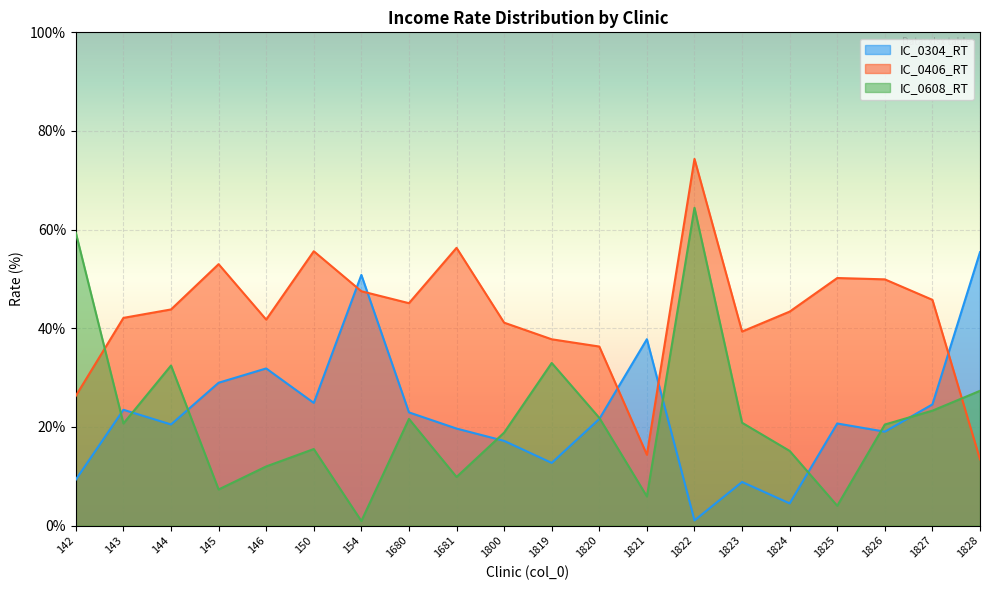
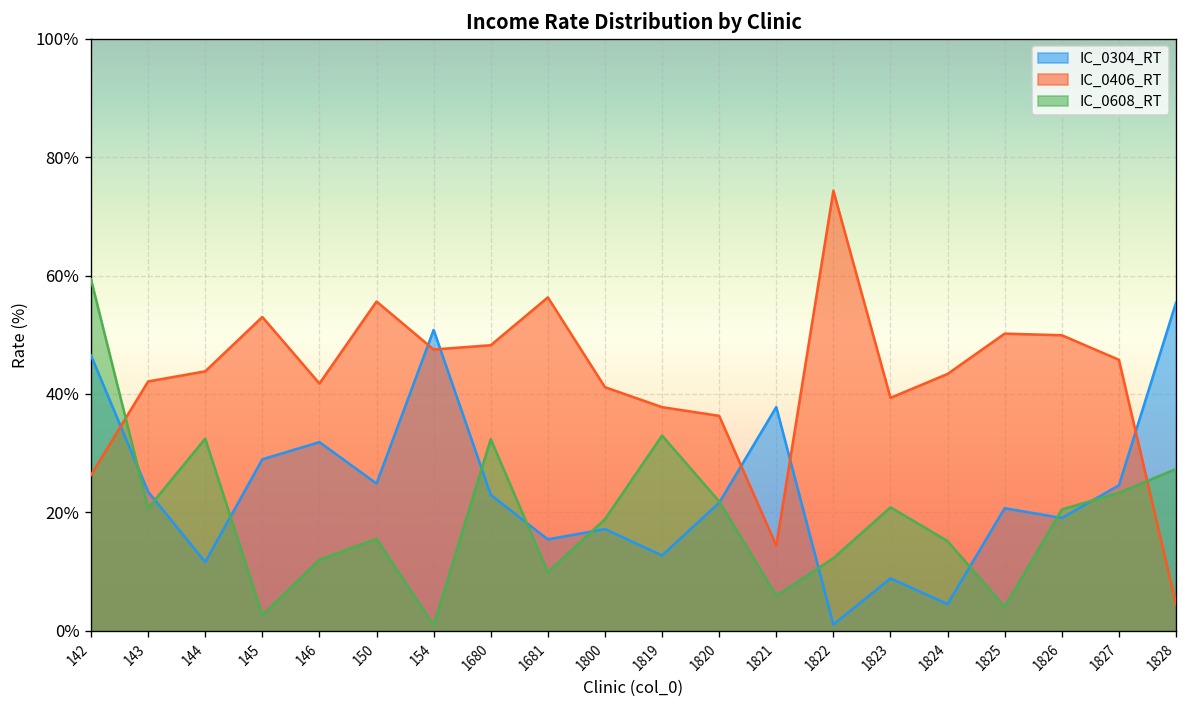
IC_0304_RT, 142: 9% -> 47%
IC_0304_RT, 144: 21% -> 12%
IC_0608_RT, 145: 7% -> 3%
IC_0406_RT, 1680: 45% -> 48%
IC_0608_RT, 1680: 22% -> 32%
IC_0304_RT, 1681: 20% -> 15%
IC_0608_RT, 1822: 64% -> 12%
IC_0406_RT, 1828: 13% -> 4%
